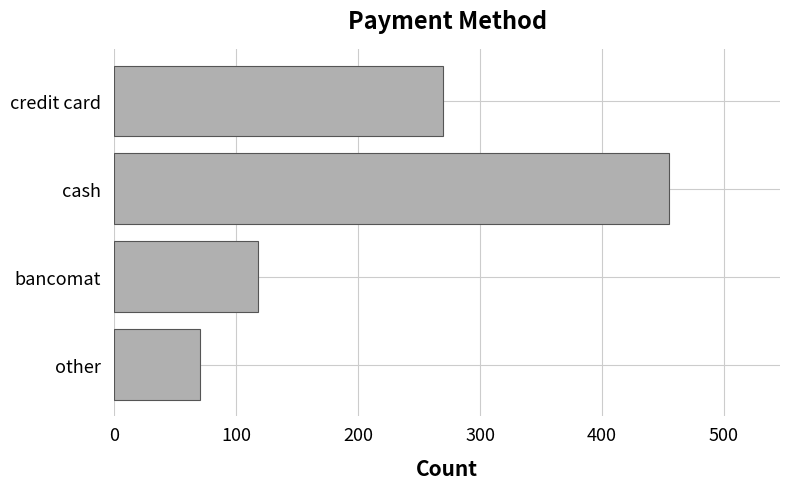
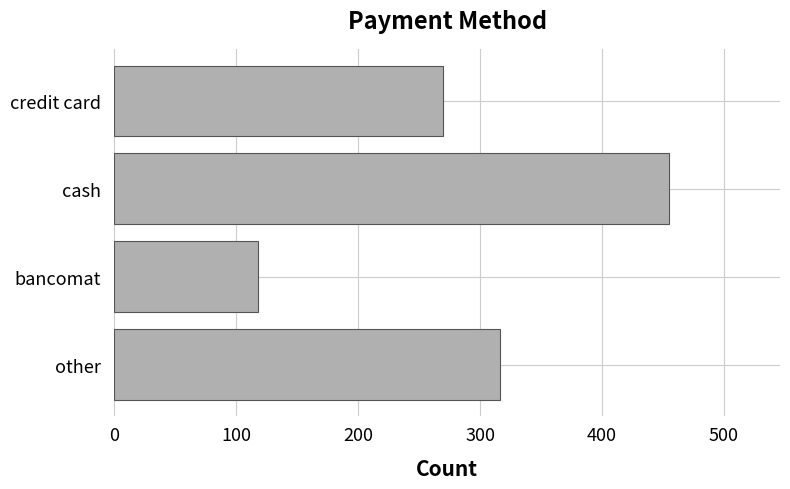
other: 70 -> 316
